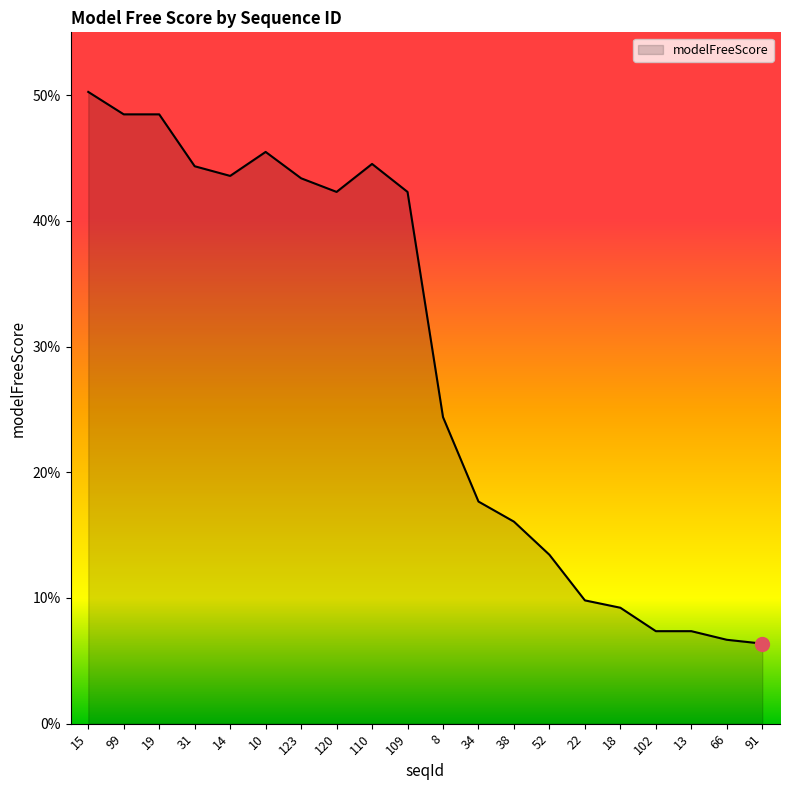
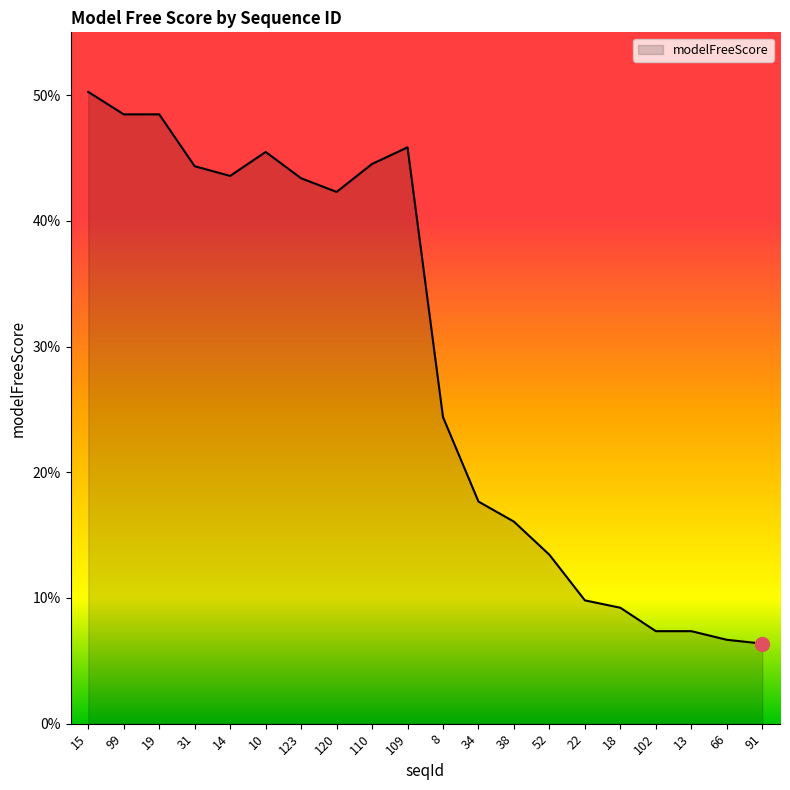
modelFreeScore, 109: 42.3% -> 45.9%
